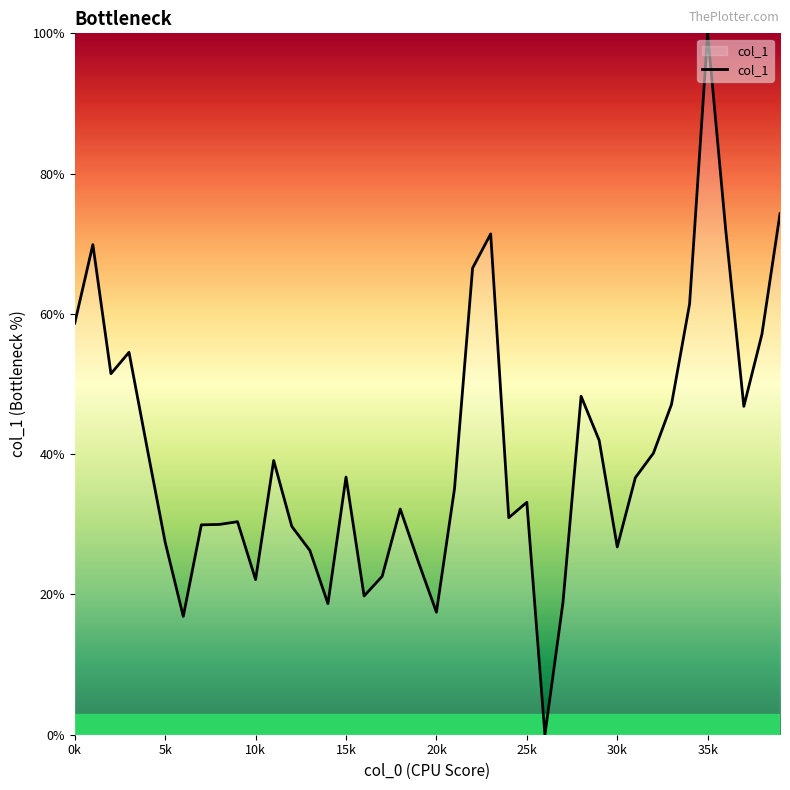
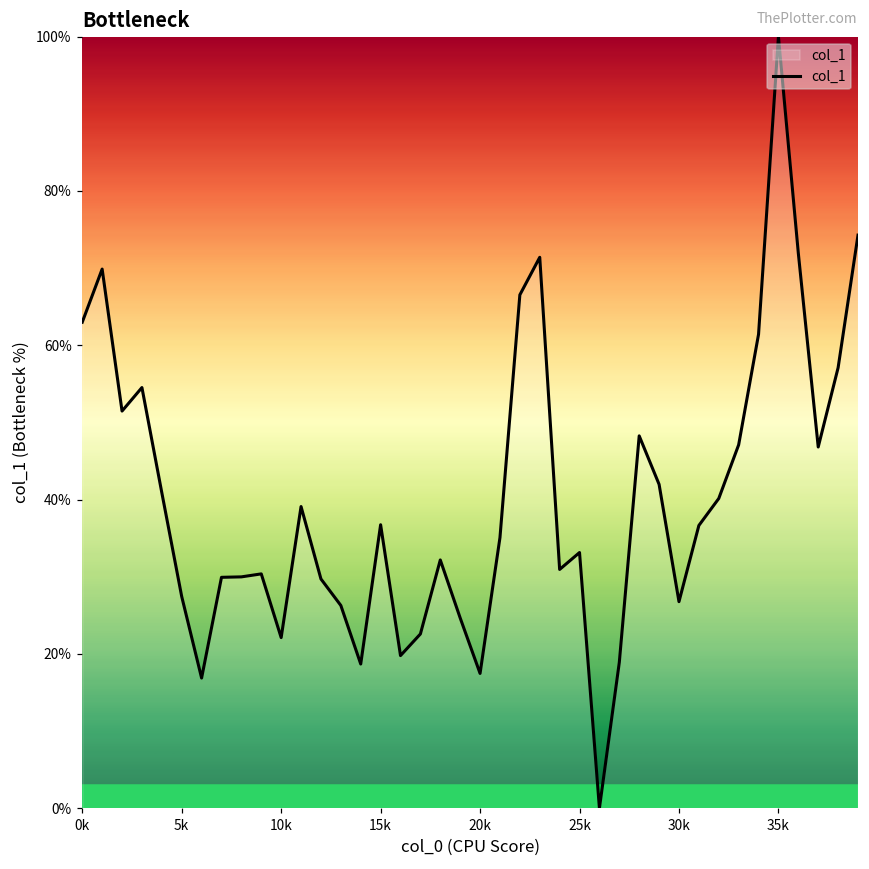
0k: 59% -> 63%
